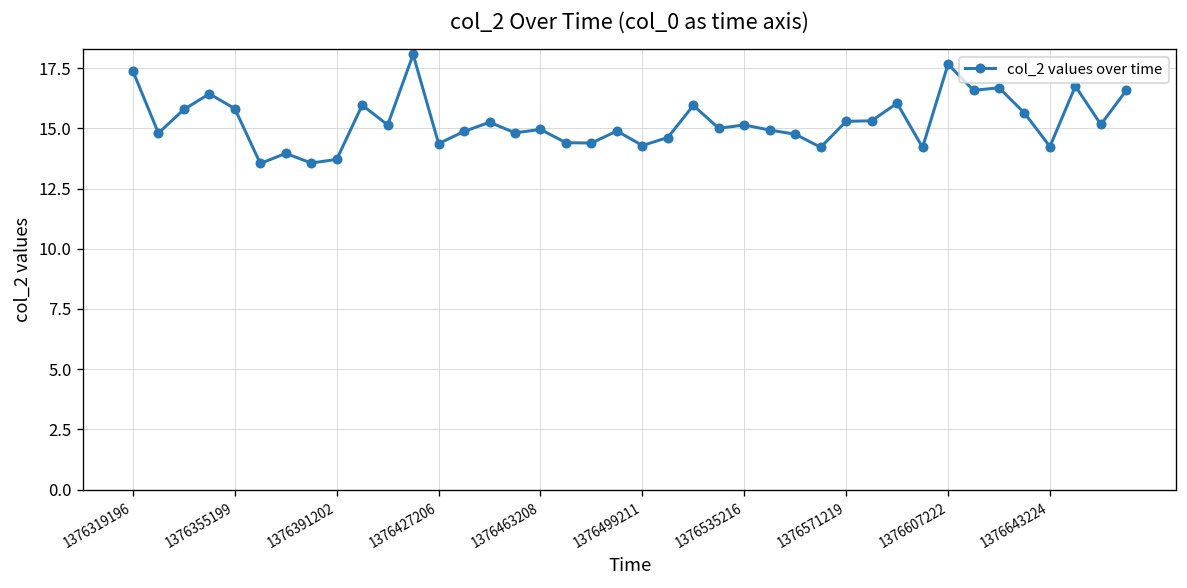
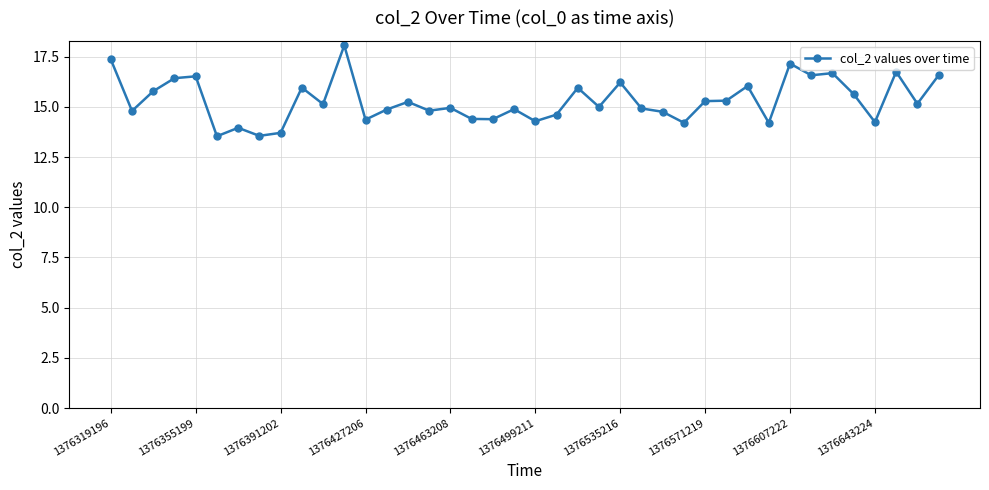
1376355199: 15.8 -> 16.5
1376535216: 15.1 -> 16.2
1376607222: 17.7 -> 17.2
